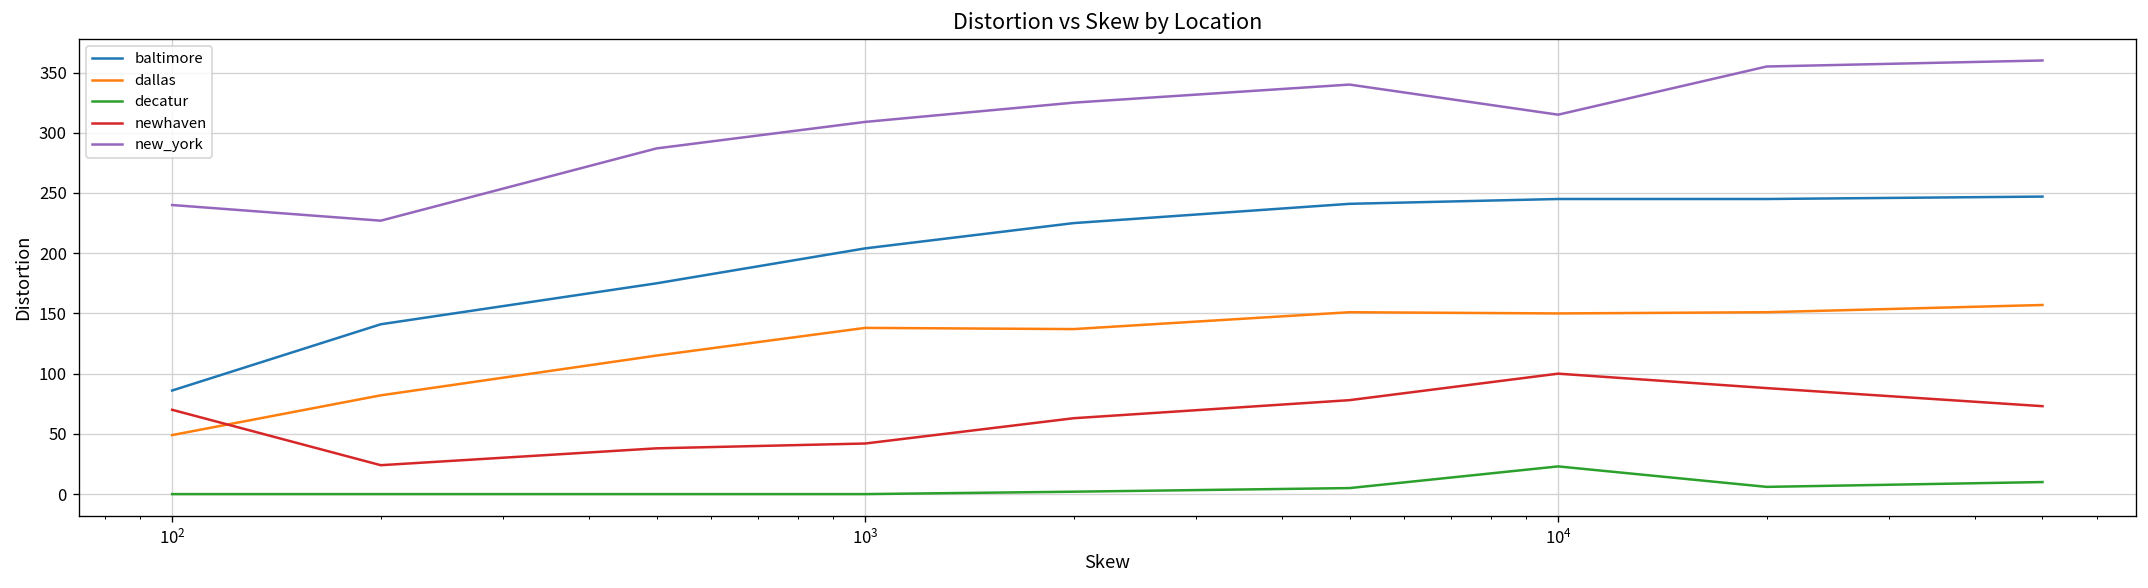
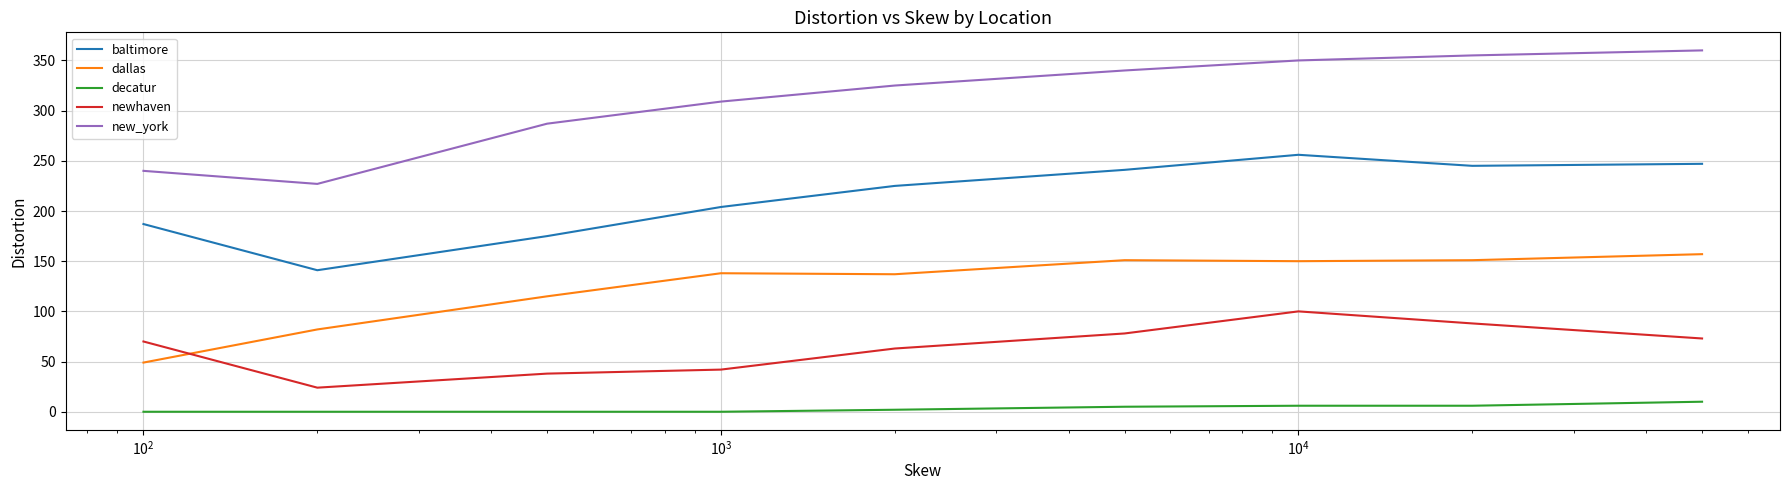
baltimore, 10^2: 86 -> 187
baltimore, 10^4: 245 -> 256
decatur, 10^4: 23 -> 6
new_york, 10^4: 315 -> 350
